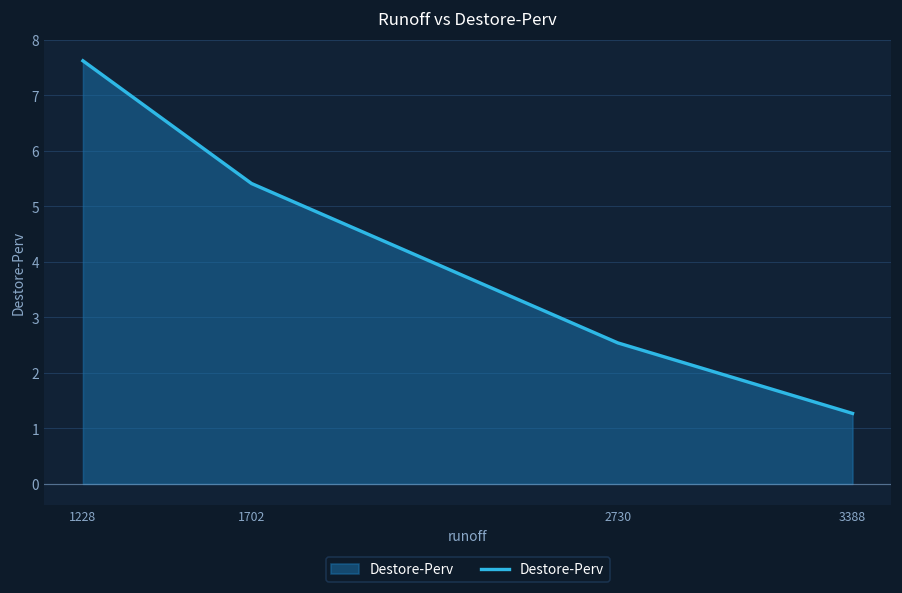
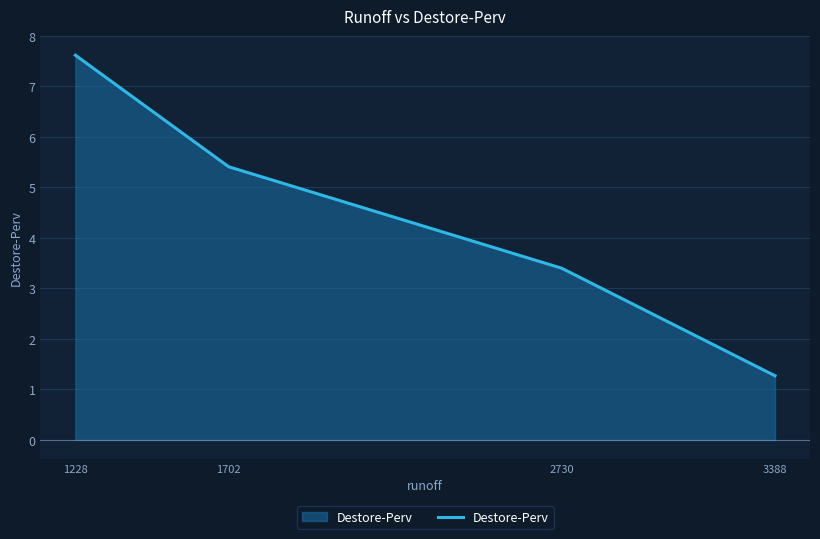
2730: 2.5 -> 3.4
